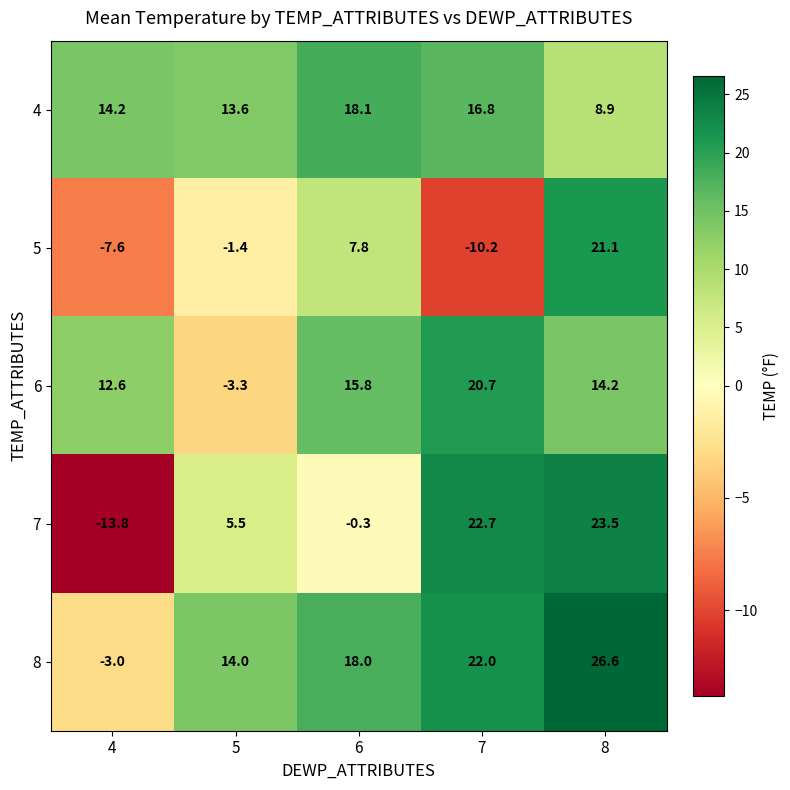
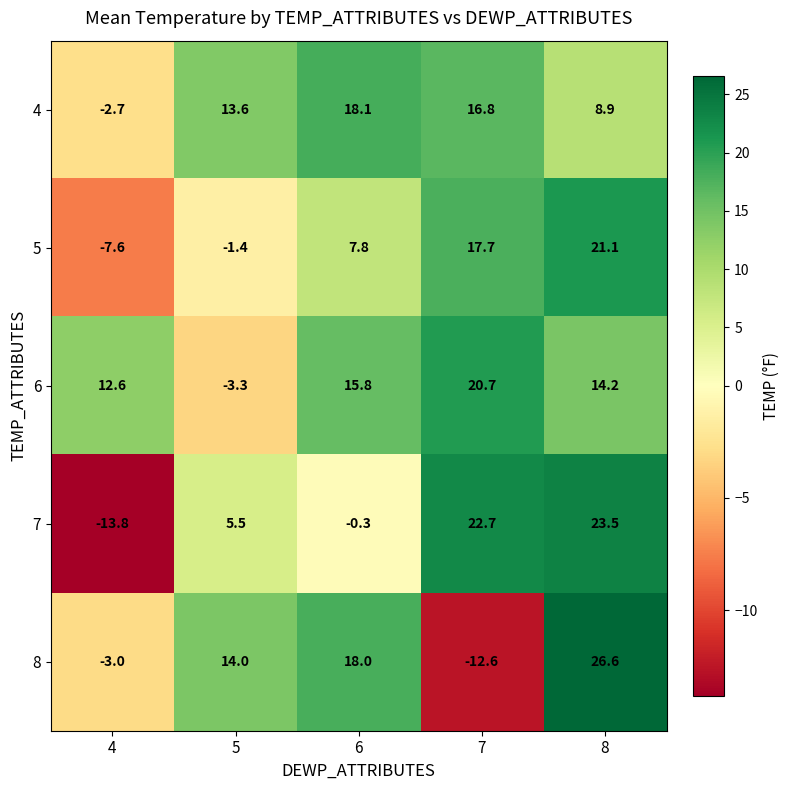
4, 4: 14.2 -> -2.7
5, 7: -10.2 -> 17.7
8, 7: 22.0 -> -12.6
